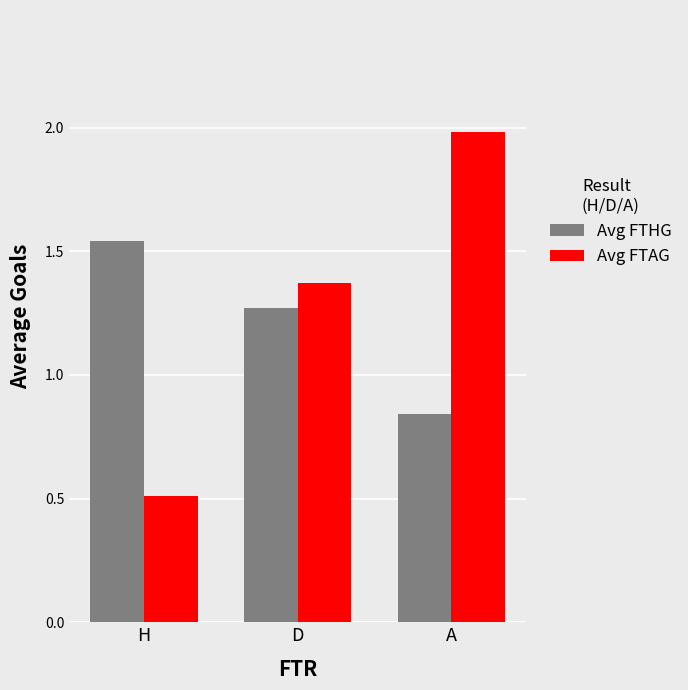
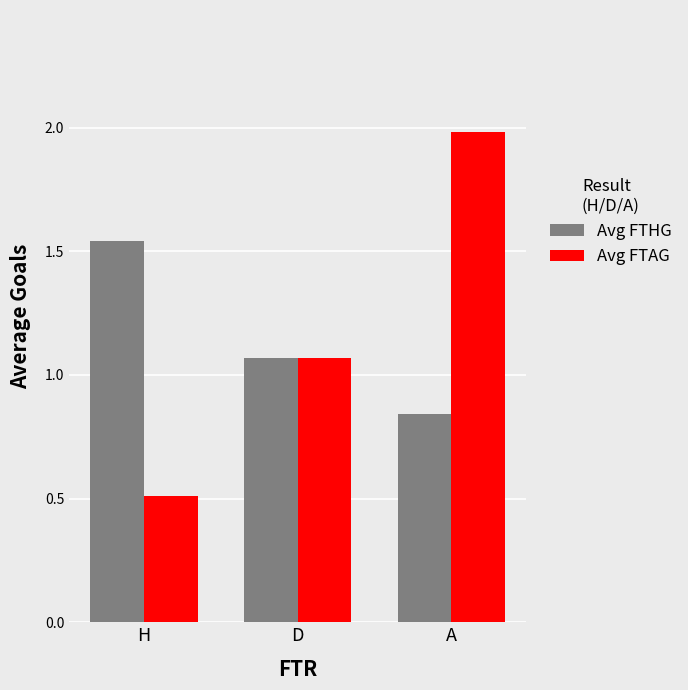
Avg FTHG, D: 1.27 -> 1.07
Avg FTAG, D: 1.37 -> 1.07
